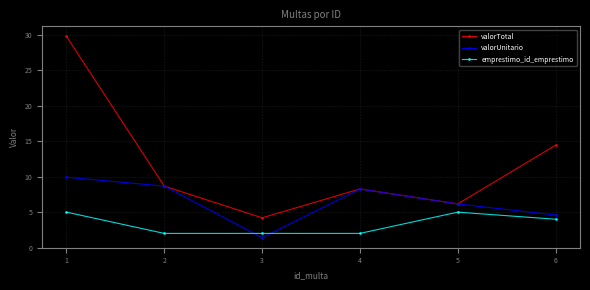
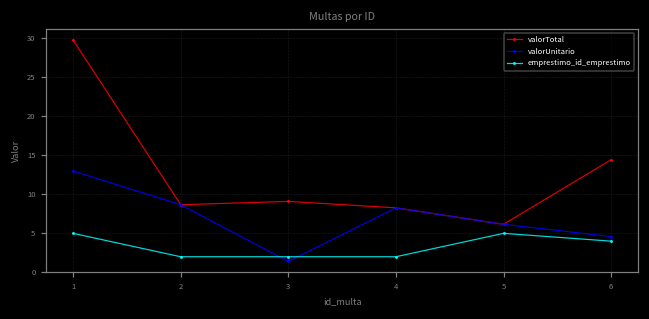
valorUnitario, 1: 10 -> 13
valorTotal, 3: 4 -> 9
